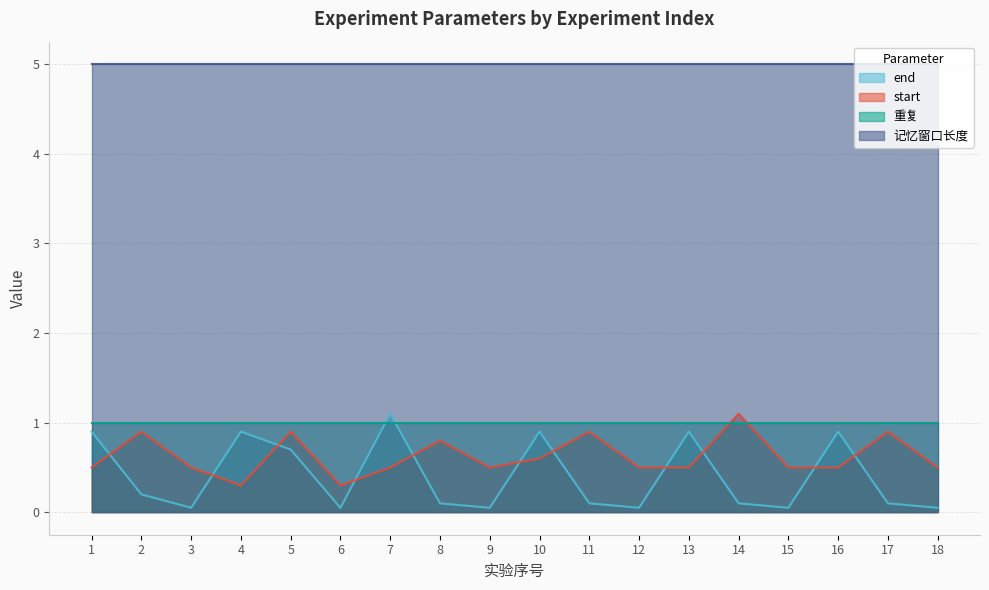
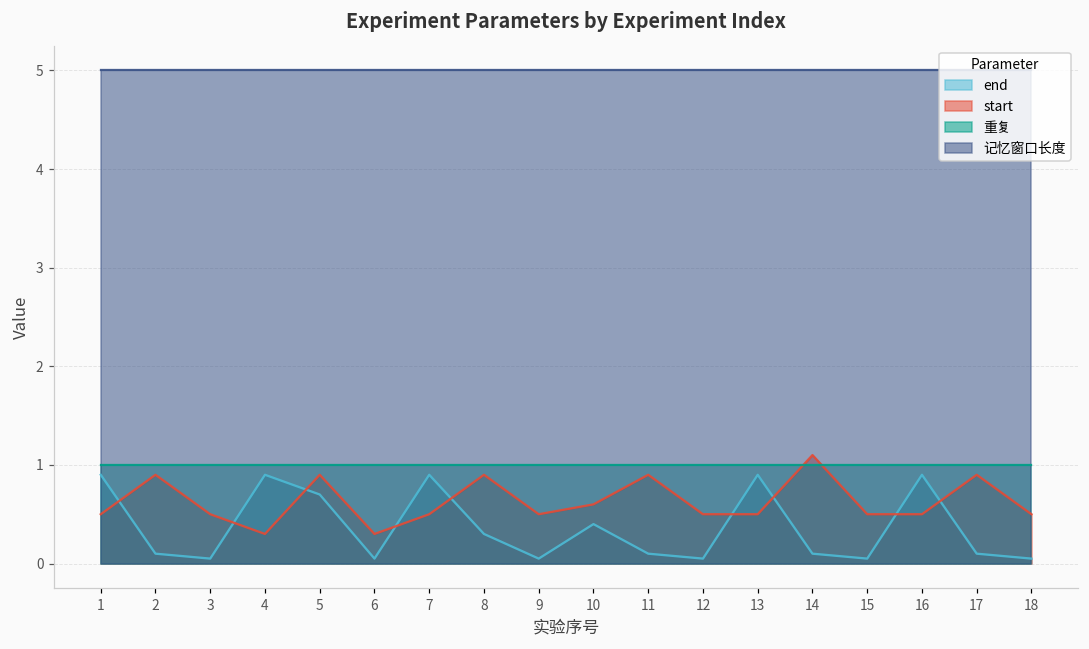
end, 2: 0.2 -> 0.1
end, 7: 1.1 -> 0.9
end, 8: 0.1 -> 0.3
start, 8: 0.8 -> 0.9
end, 10: 0.9 -> 0.4
